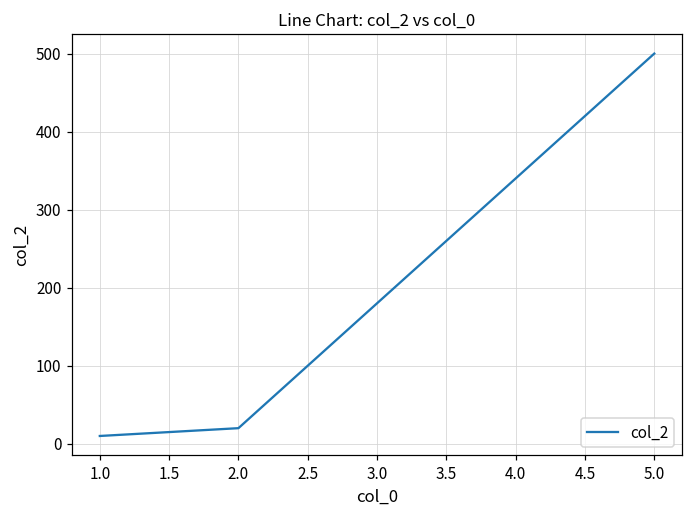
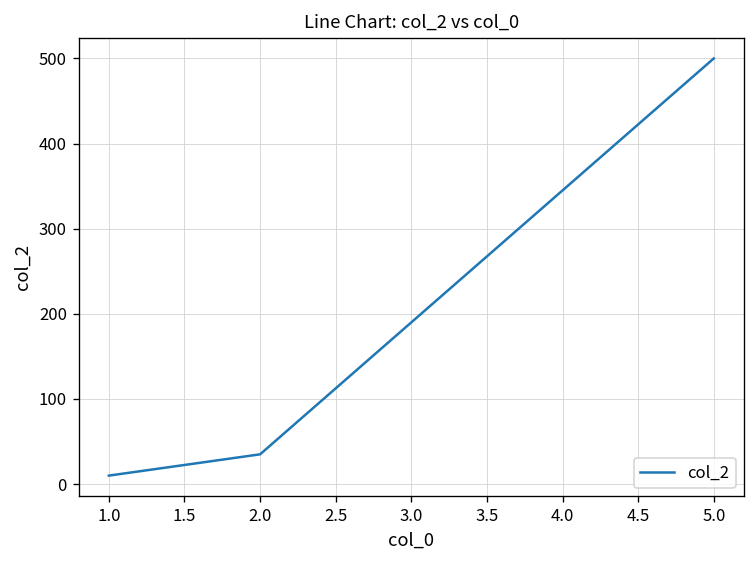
2.0: 20 -> 40
